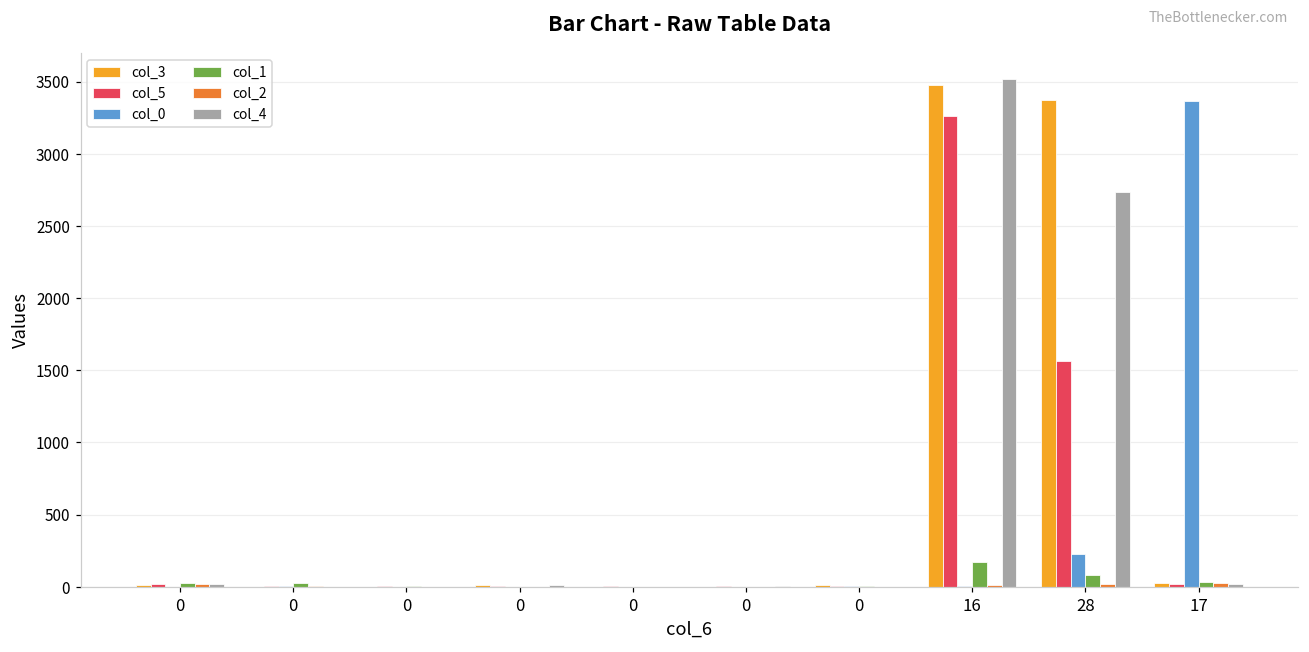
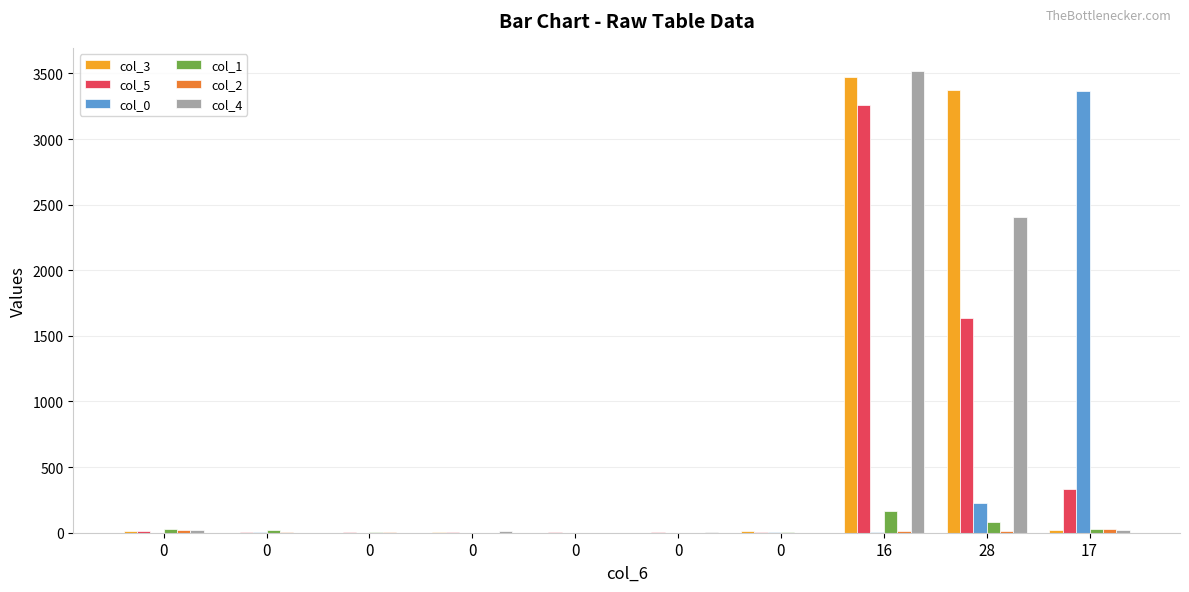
col_5, 28: 1560 -> 1640
col_4, 28: 2730 -> 2410
col_5, 17: 20 -> 330
